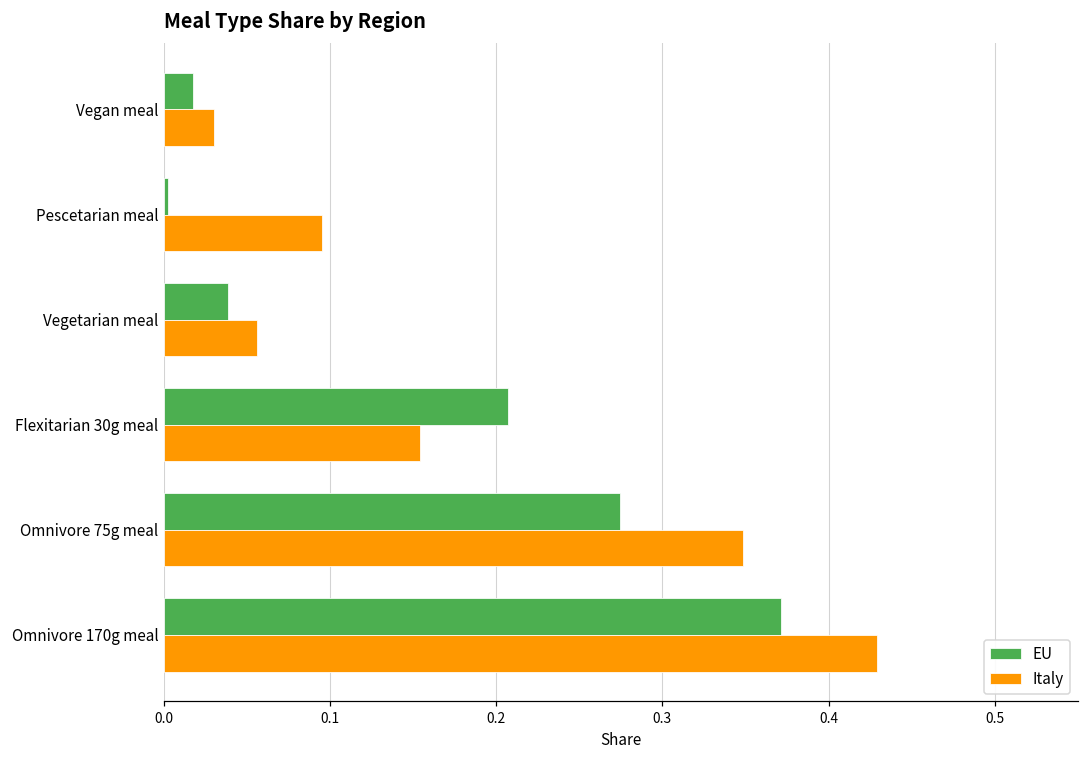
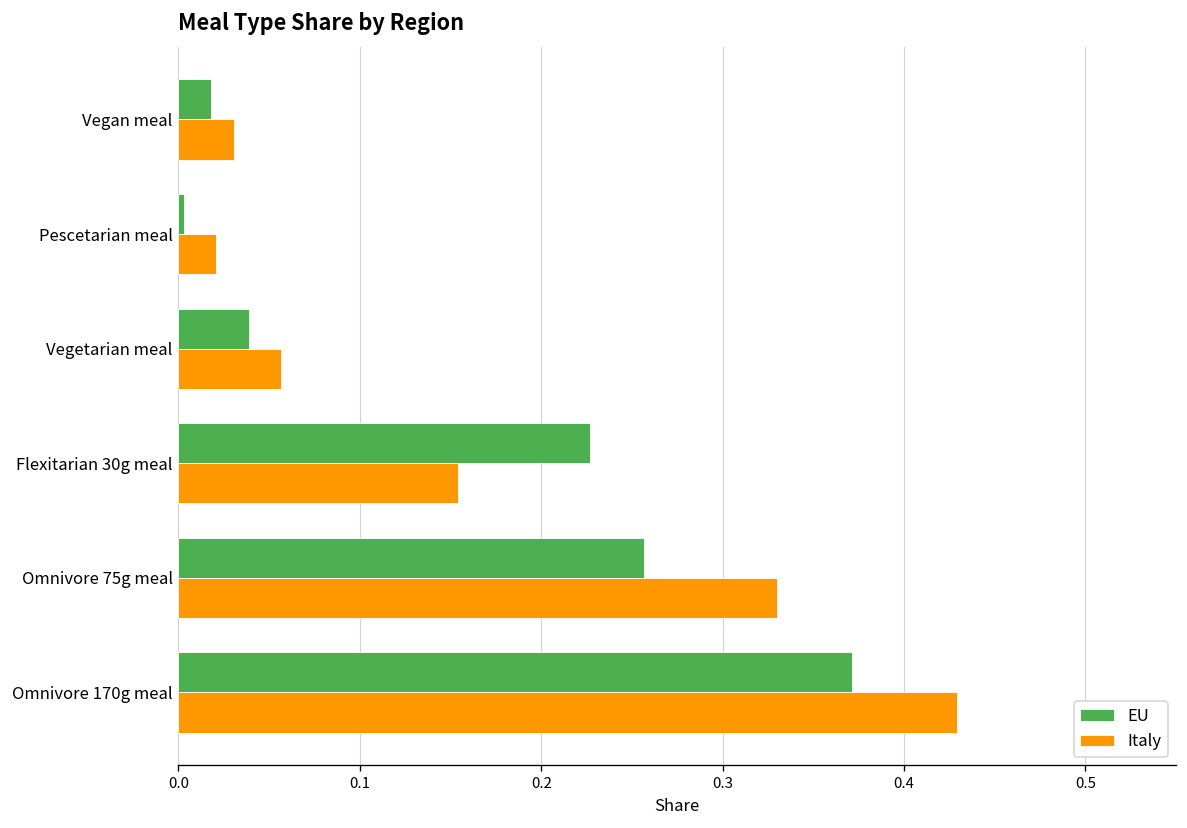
Italy, Pescetarian meal: 0.095 -> 0.021
EU, Flexitarian 30g meal: 0.207 -> 0.227
EU, Omnivore 75g meal: 0.275 -> 0.257
Italy, Omnivore 75g meal: 0.349 -> 0.330
